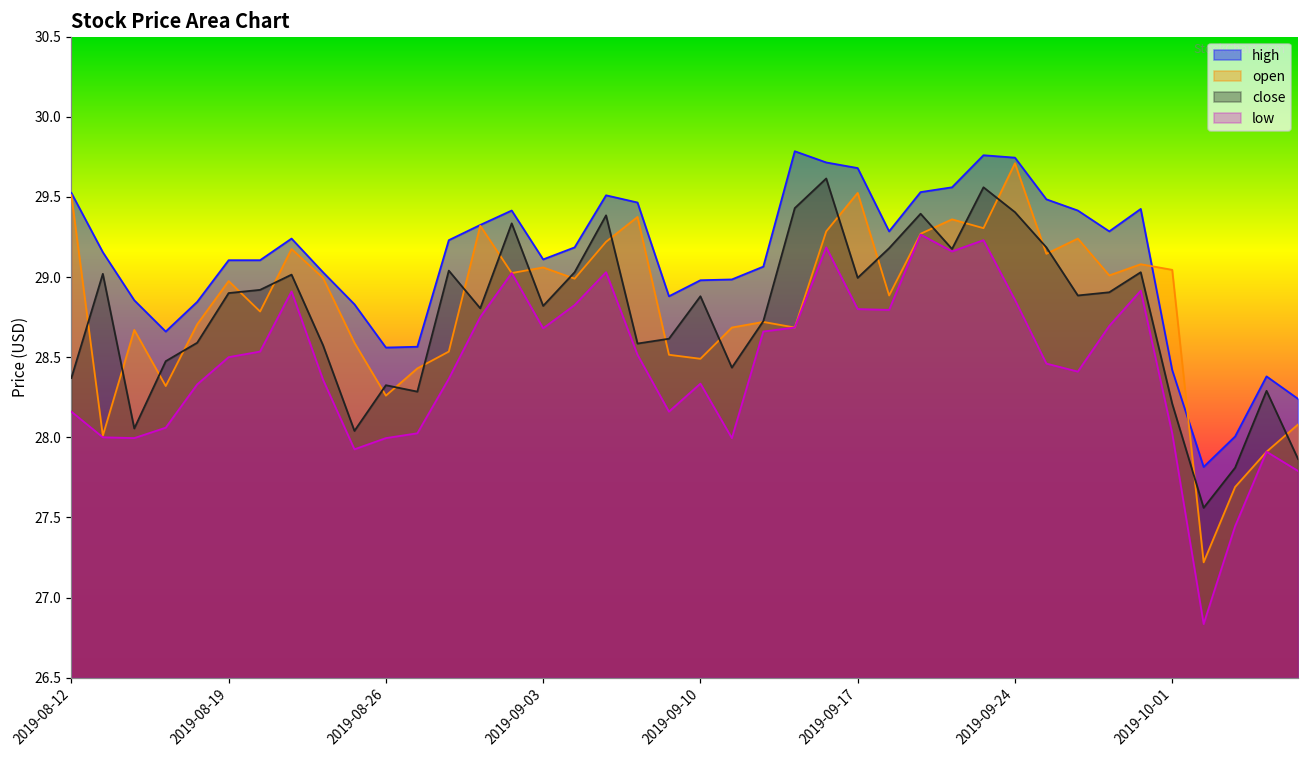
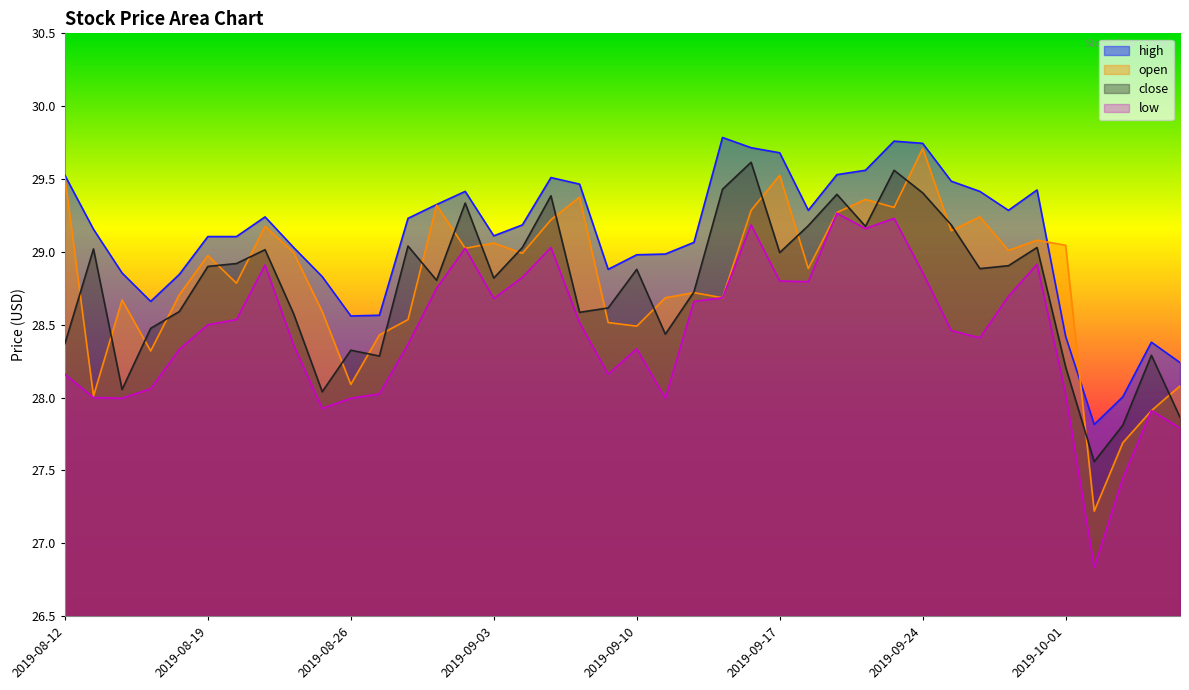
open, 2019-08-26: 28.26 -> 28.09
